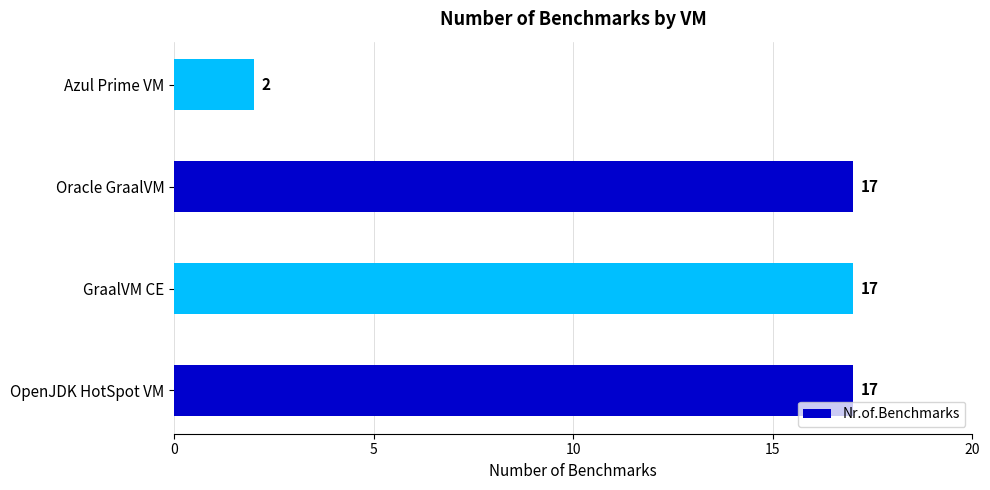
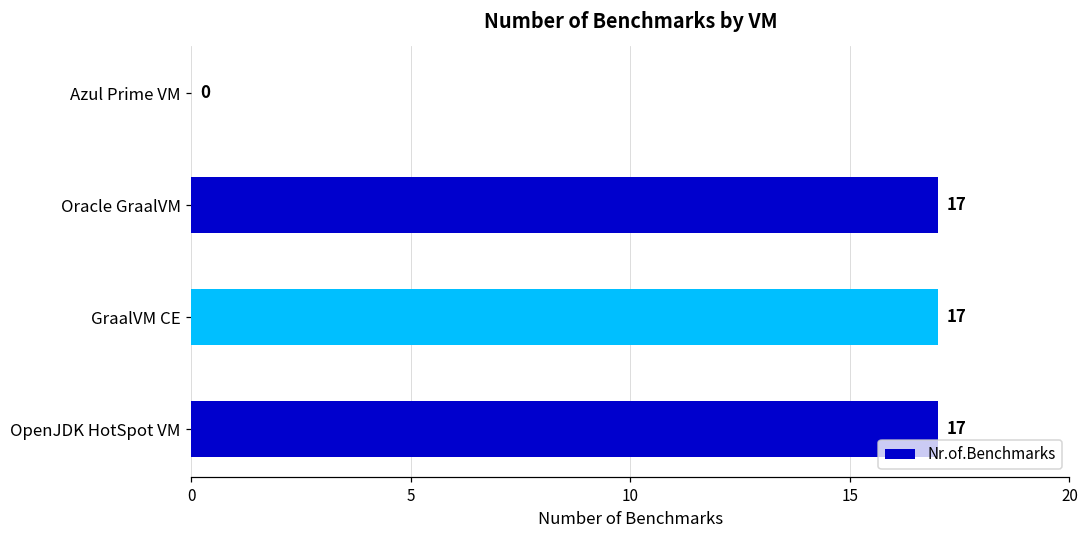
Azul Prime VM: 2 -> 0
